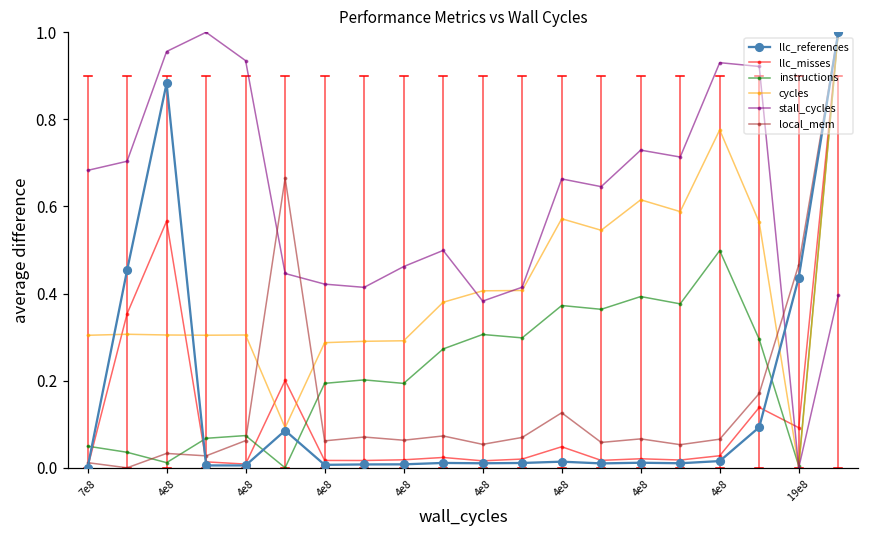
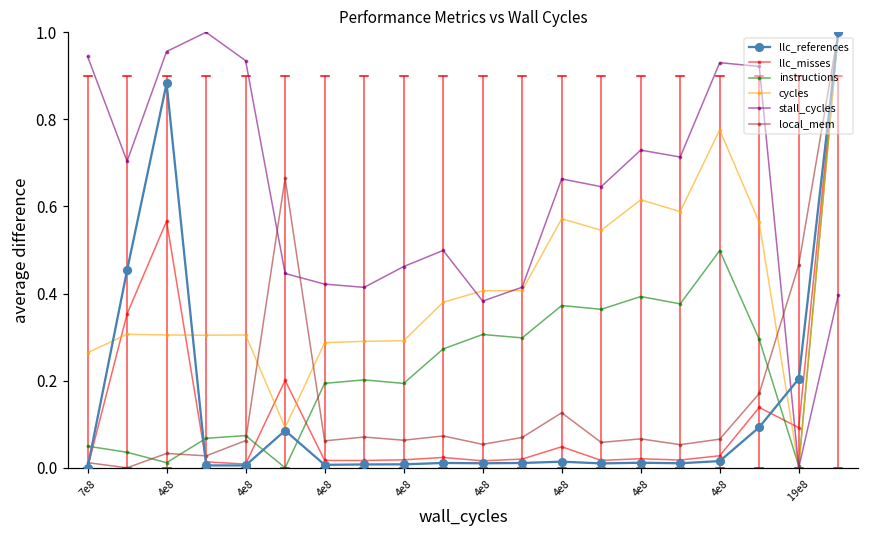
cycles, 7e8: 0.30 -> 0.26
stall_cycles, 7e8: 0.68 -> 0.94
llc_references, 19e8: 0.44 -> 0.20
